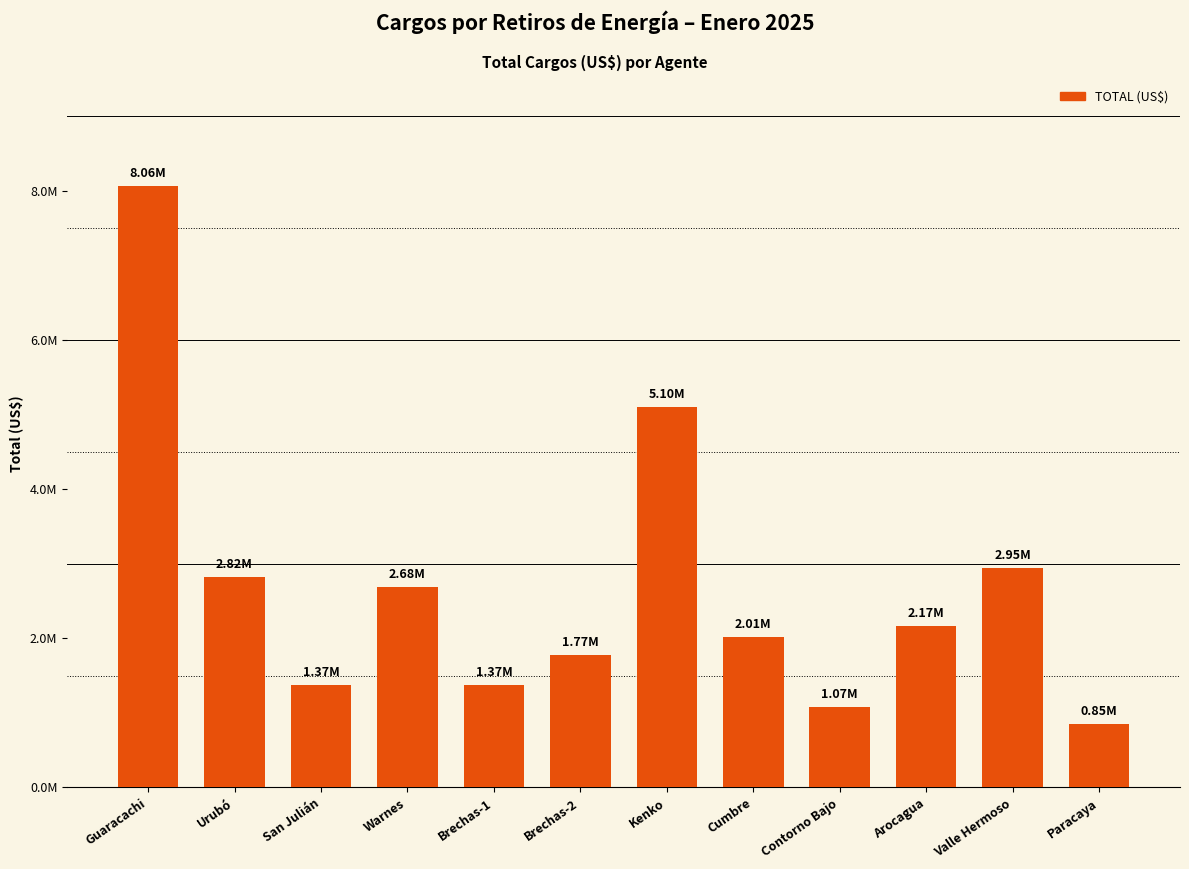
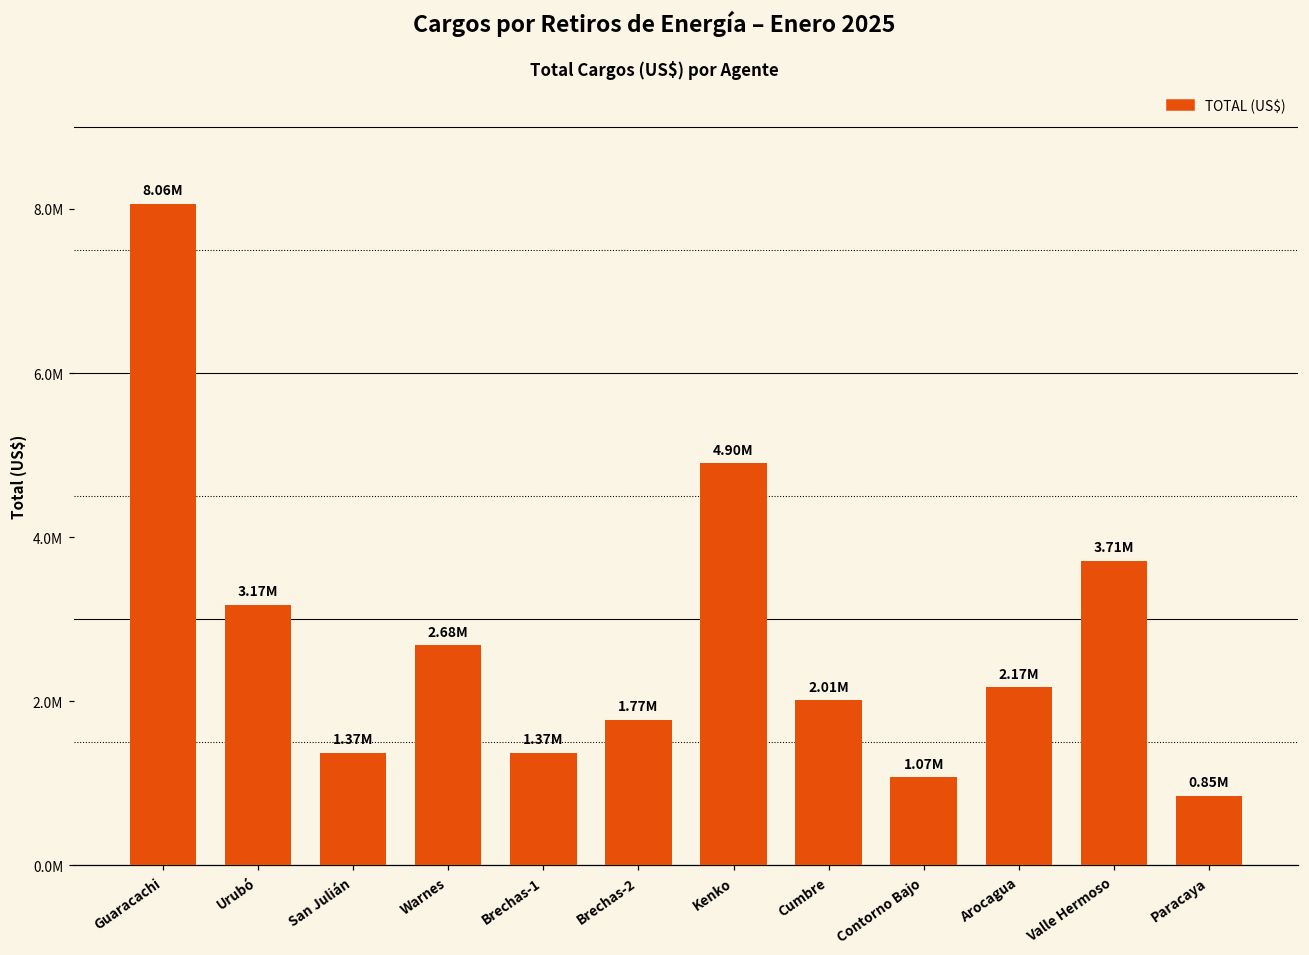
Urubó: 2.82M -> 3.17M
Kenko: 5.10M -> 4.90M
Valle Hermoso: 2.95M -> 3.71M
